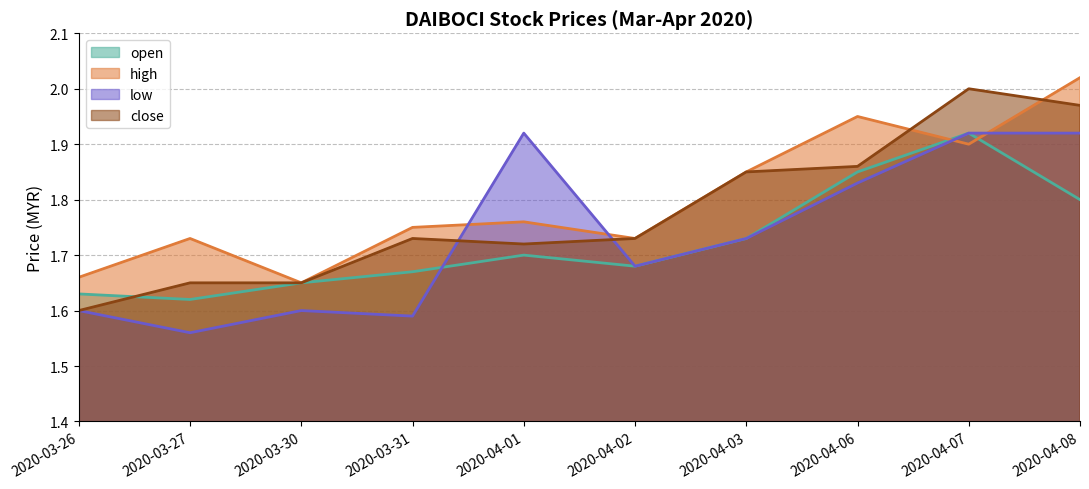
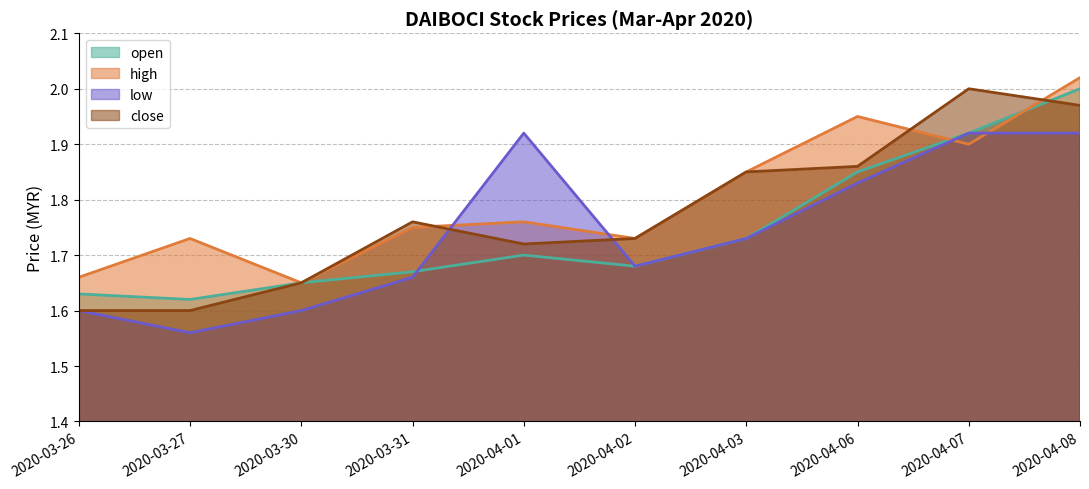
close, 2020-03-27: 1.65 -> 1.60
low, 2020-03-31: 1.59 -> 1.66
close, 2020-03-31: 1.73 -> 1.76
open, 2020-04-08: 1.8 -> 2.0
